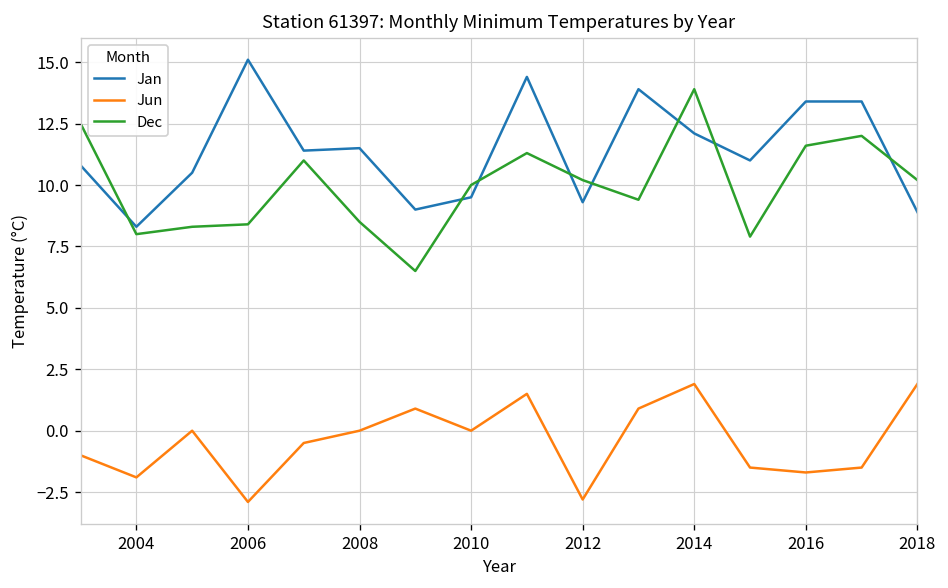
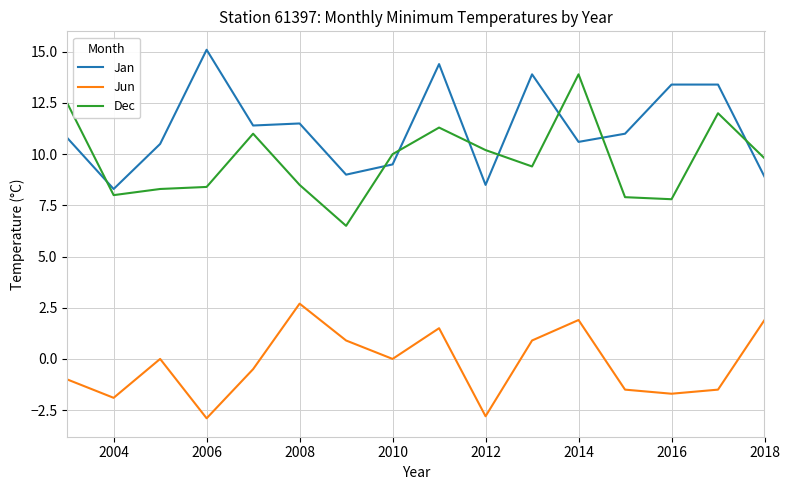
Jun, 2008: 0.0 -> 2.7
Jan, 2012: 9.3 -> 8.5
Jan, 2014: 12.1 -> 10.6
Dec, 2016: 11.6 -> 7.8
Dec, 2018: 10.2 -> 9.8
